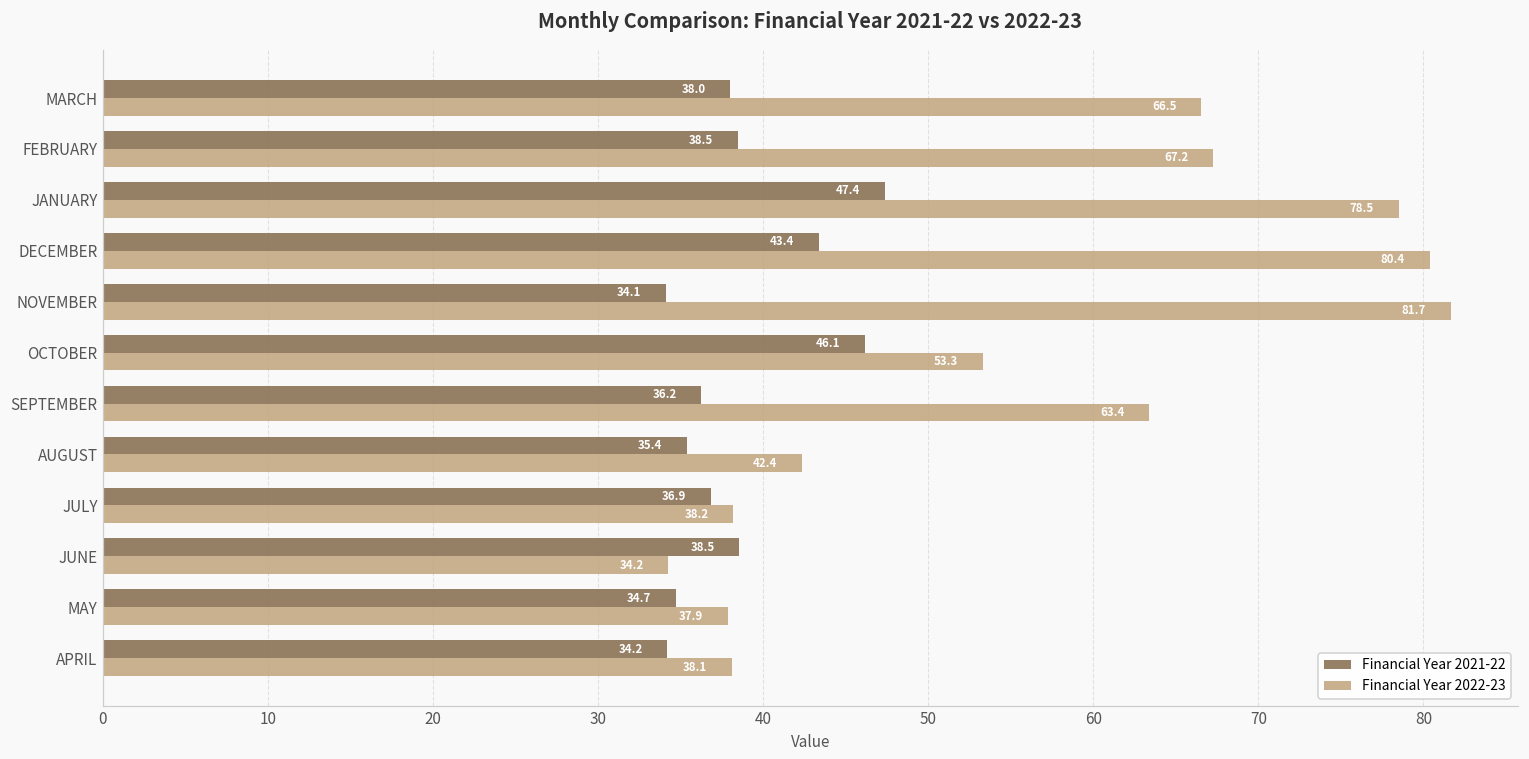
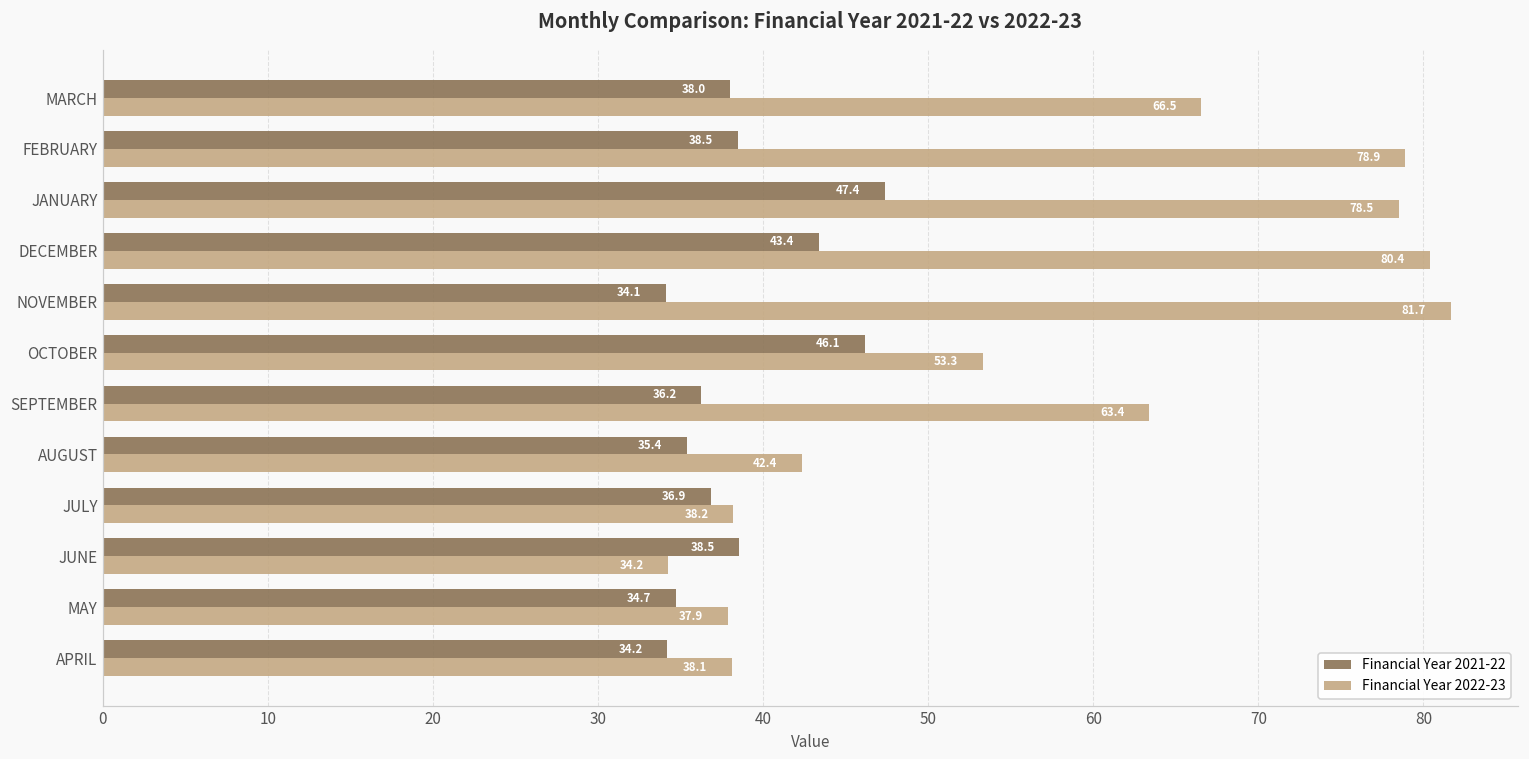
Financial Year 2022-23, FEBRUARY: 67.2 -> 78.9
